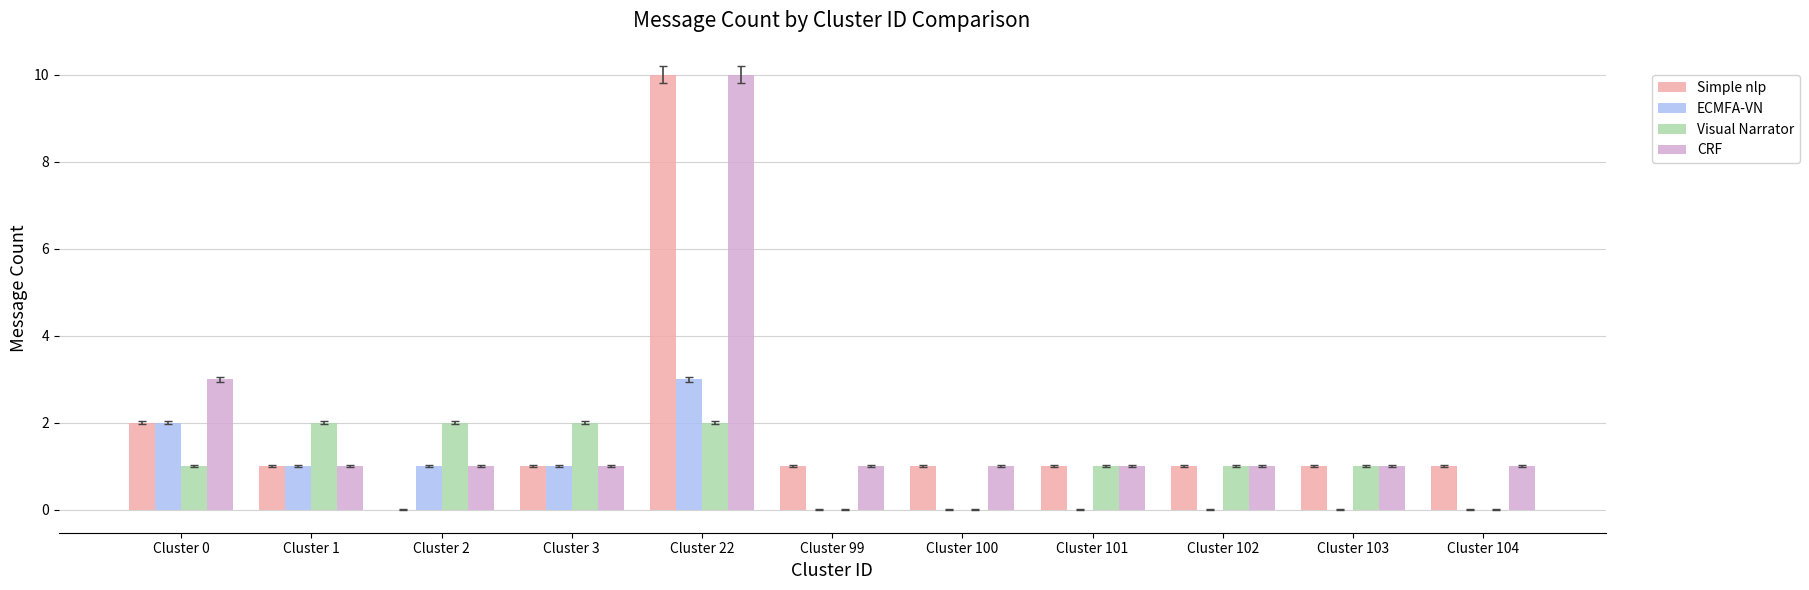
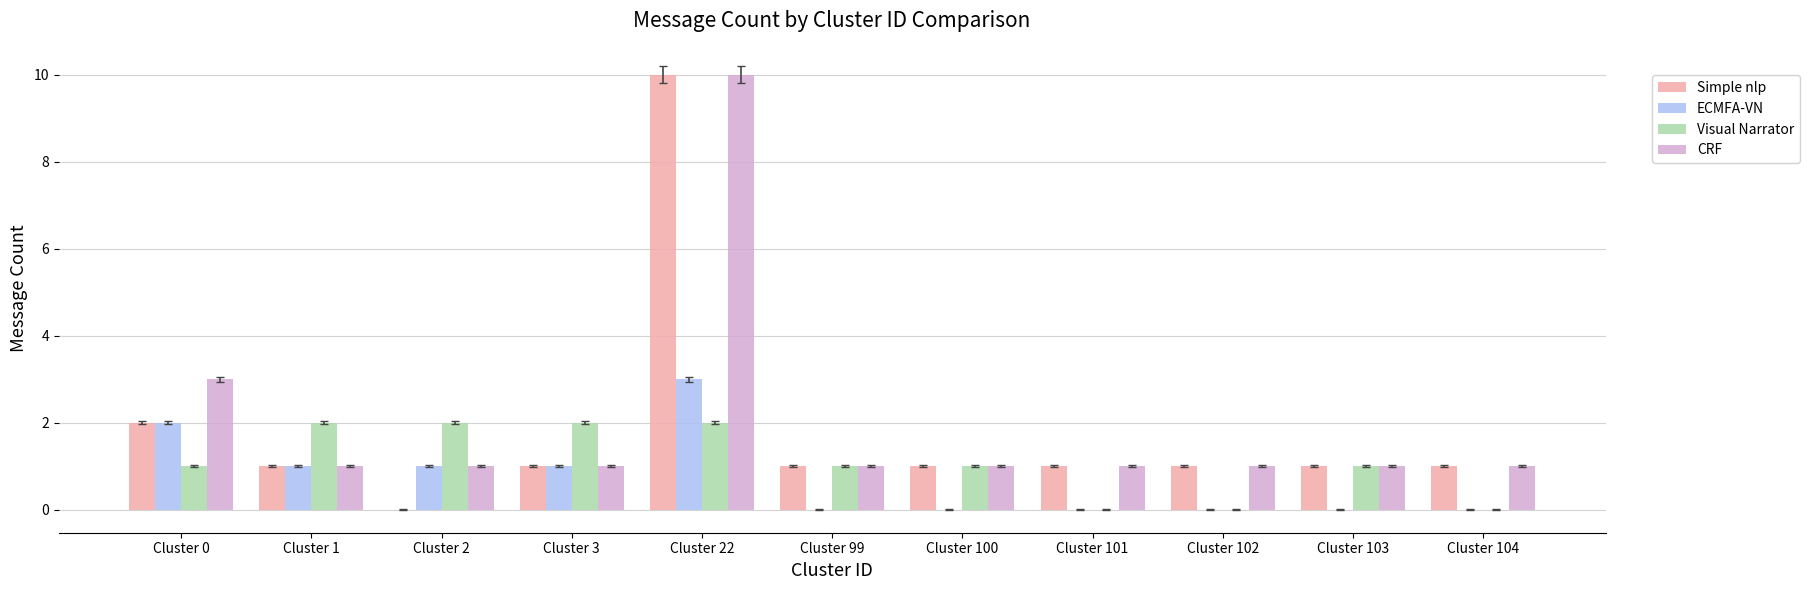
Visual Narrator, Cluster 99: 0 -> 1
Visual Narrator, Cluster 100: 0 -> 1
Visual Narrator, Cluster 101: 1 -> 0
Visual Narrator, Cluster 102: 1 -> 0
